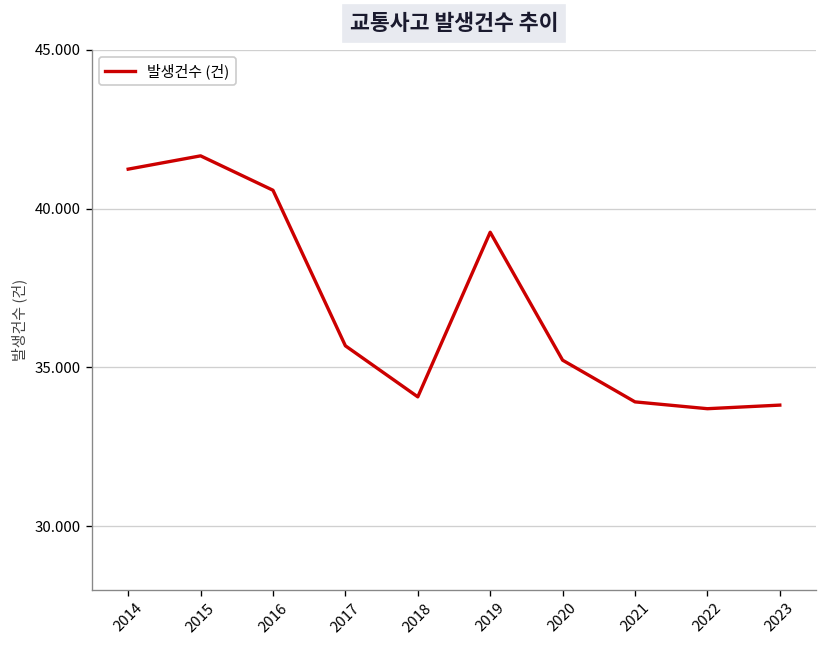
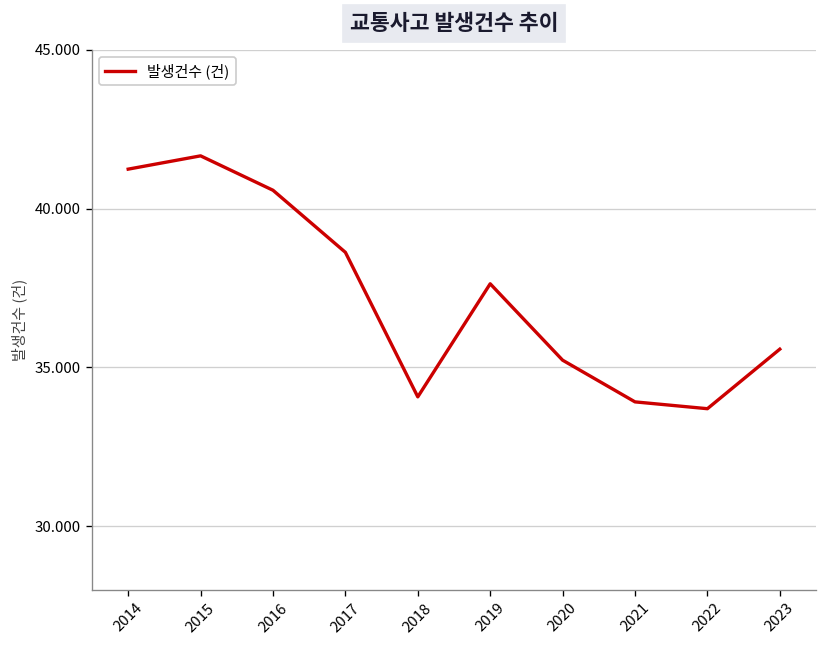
2017: 35.7 -> 38.6
2019: 39.3 -> 37.6
2023: 33.8 -> 35.6
